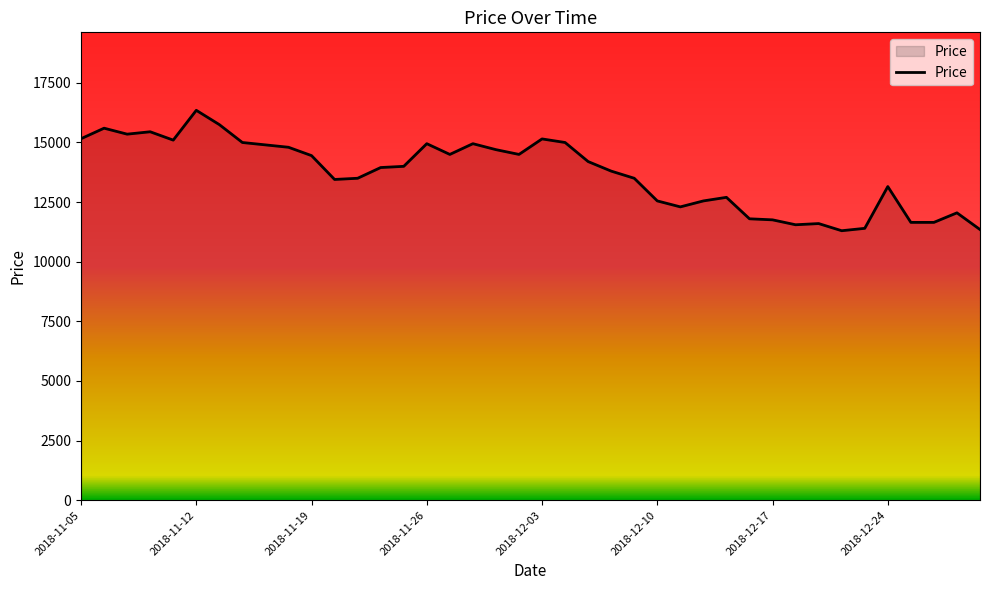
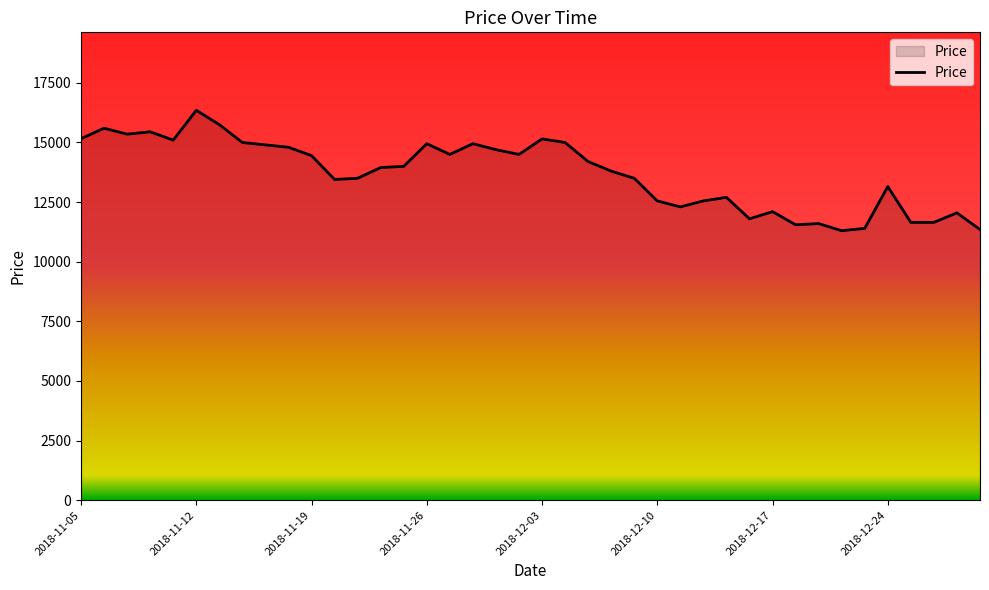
2018-12-17: 11800 -> 12100
